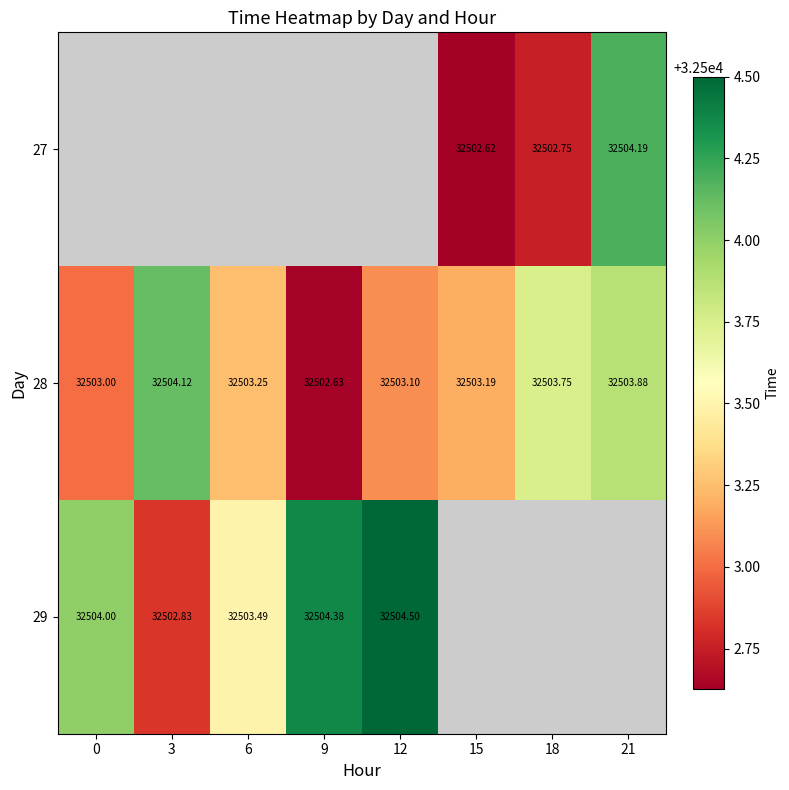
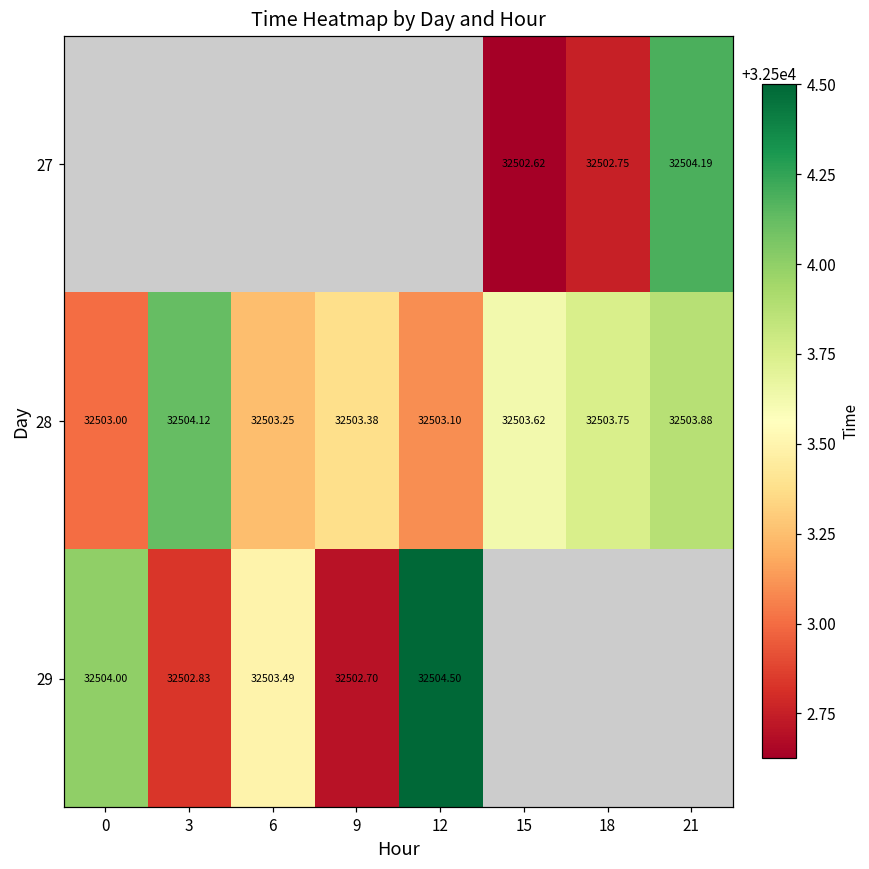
28, 9: 32502.63 -> 32503.38
28, 15: 32503.19 -> 32503.62
29, 9: 32504.38 -> 32502.70
